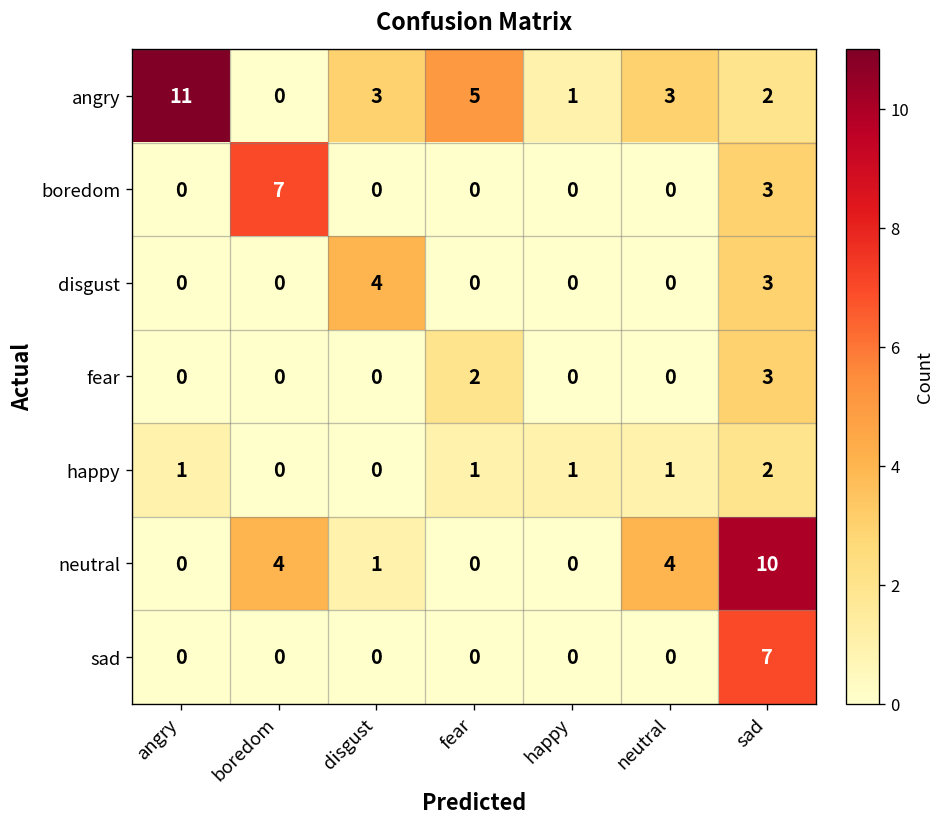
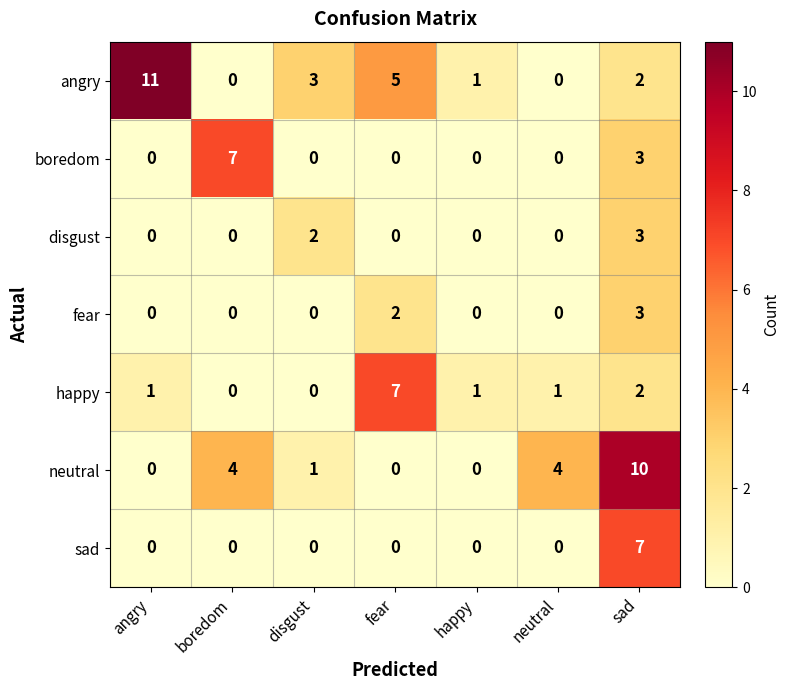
angry, neutral: 3 -> 0
disgust, disgust: 4 -> 2
happy, fear: 1 -> 7
